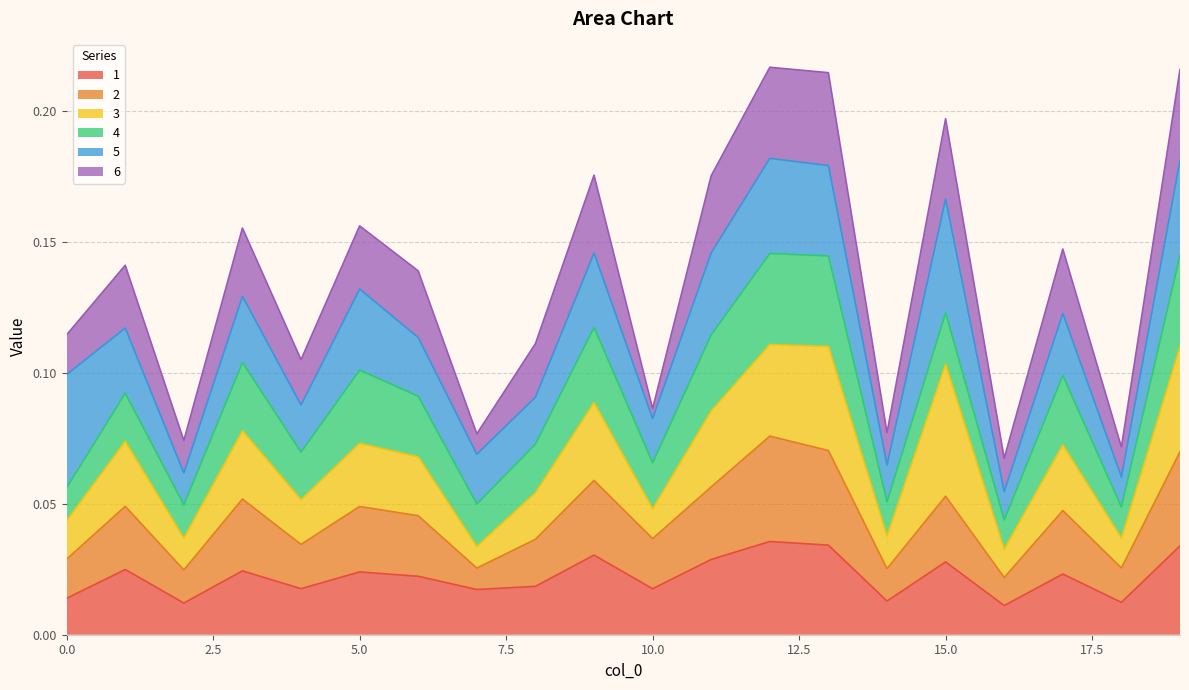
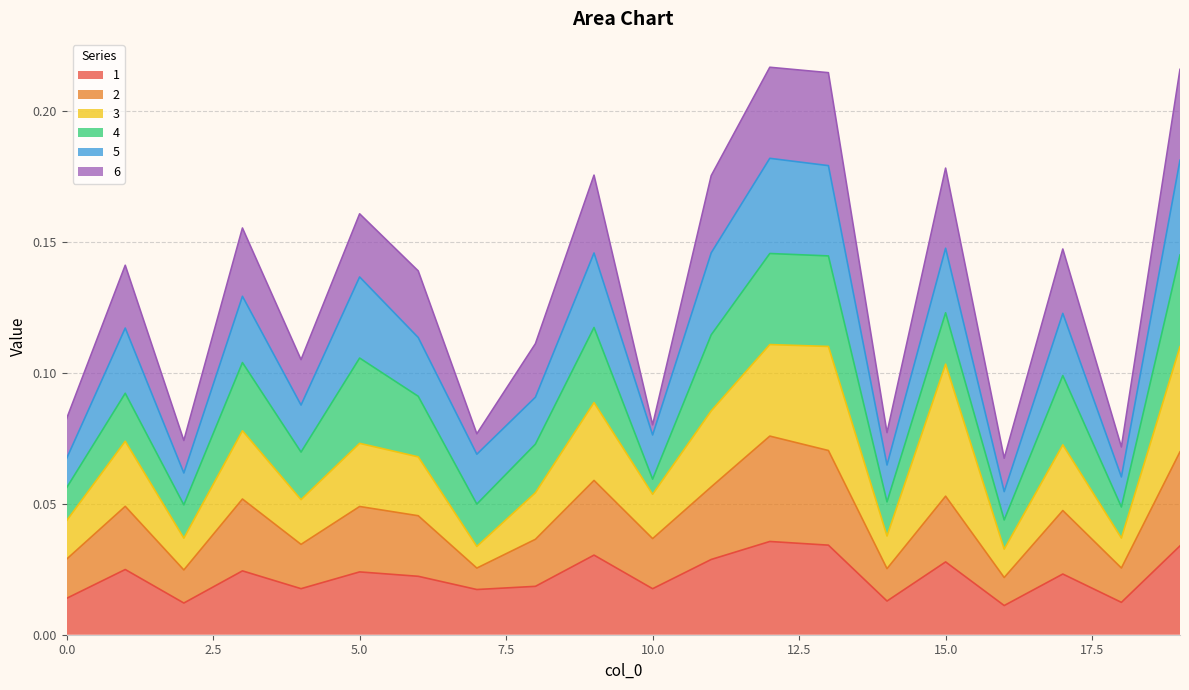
5, 0.0: 0.043 -> 0.011
4, 5.0: 0.028 -> 0.033
3, 10.0: 0.011 -> 0.017
4, 10.0: 0.018 -> 0.006
5, 15.0: 0.043 -> 0.025
